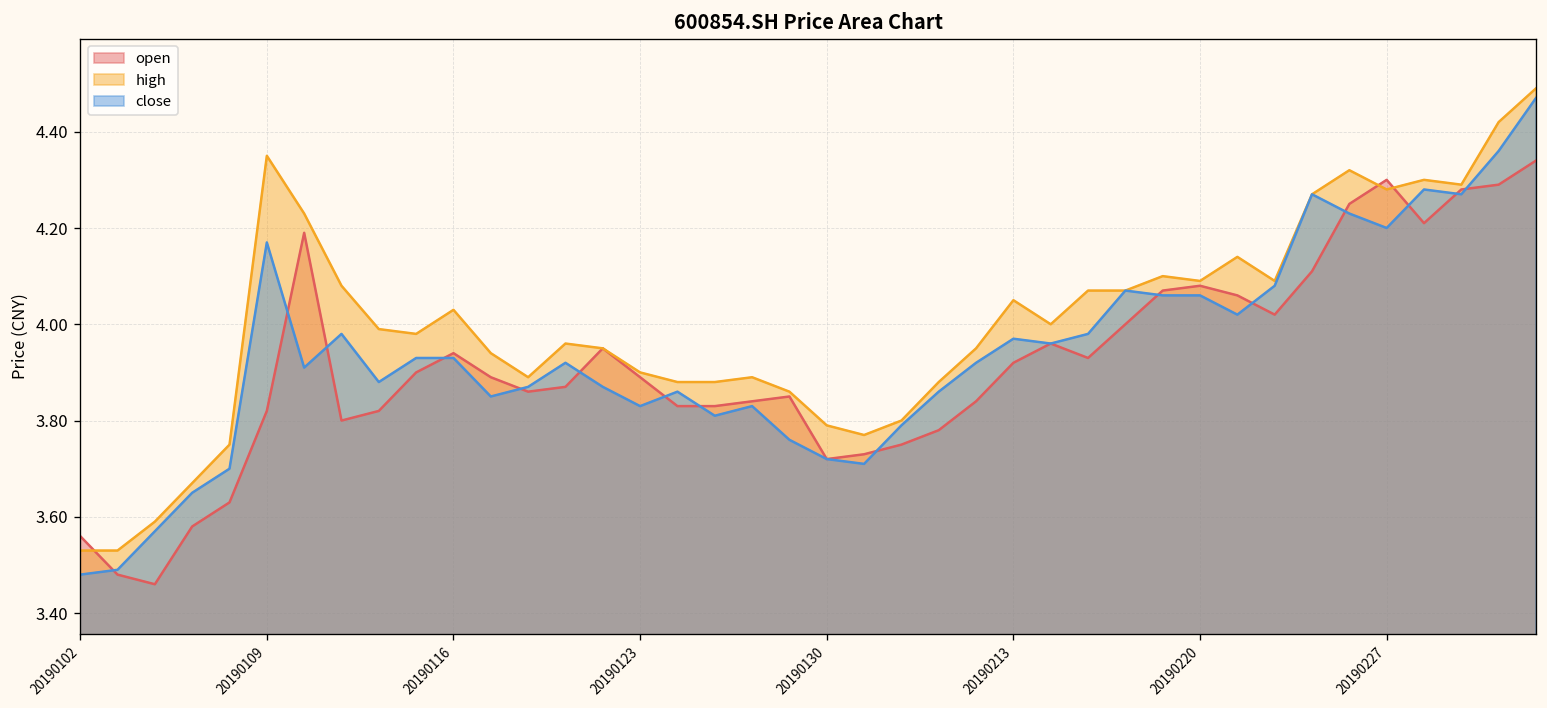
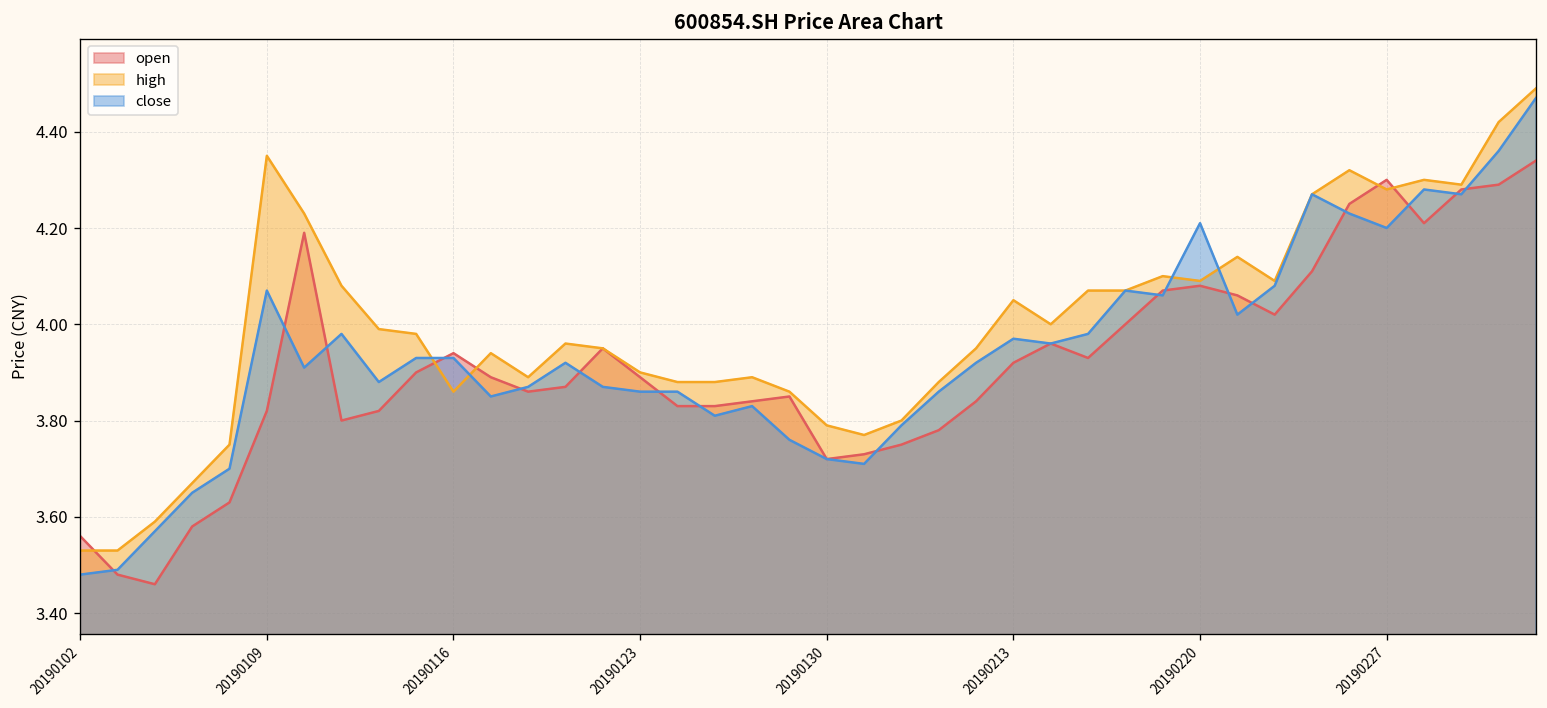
close, 20190109: 4.17 -> 4.07
high, 20190116: 4.03 -> 3.86
close, 20190123: 3.83 -> 3.86
close, 20190220: 4.06 -> 4.21
